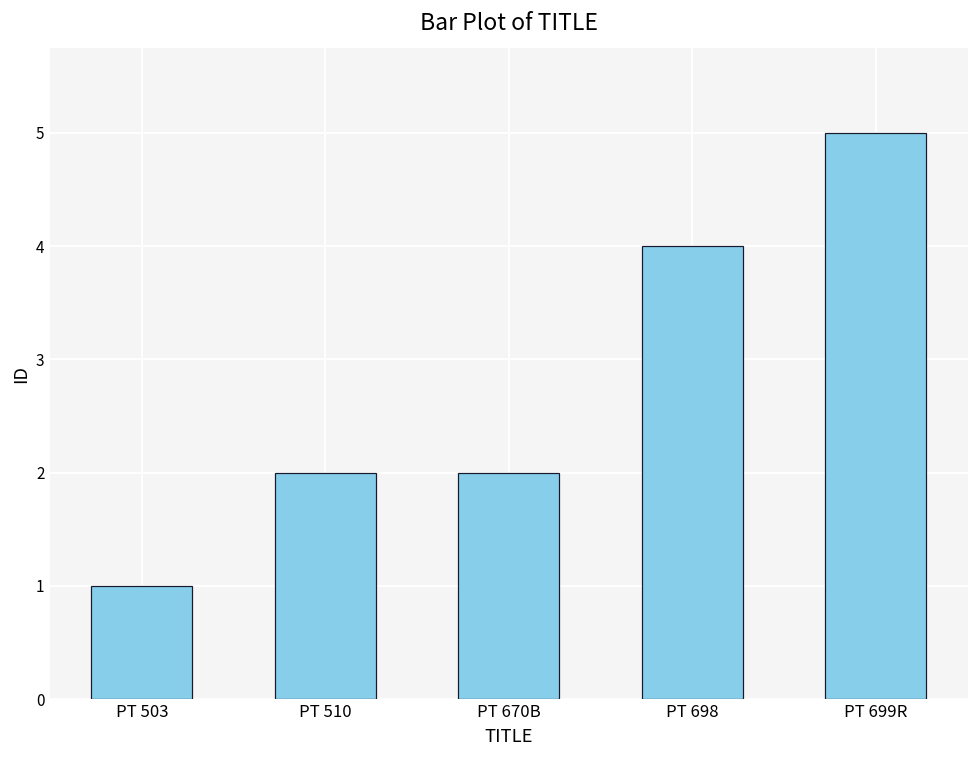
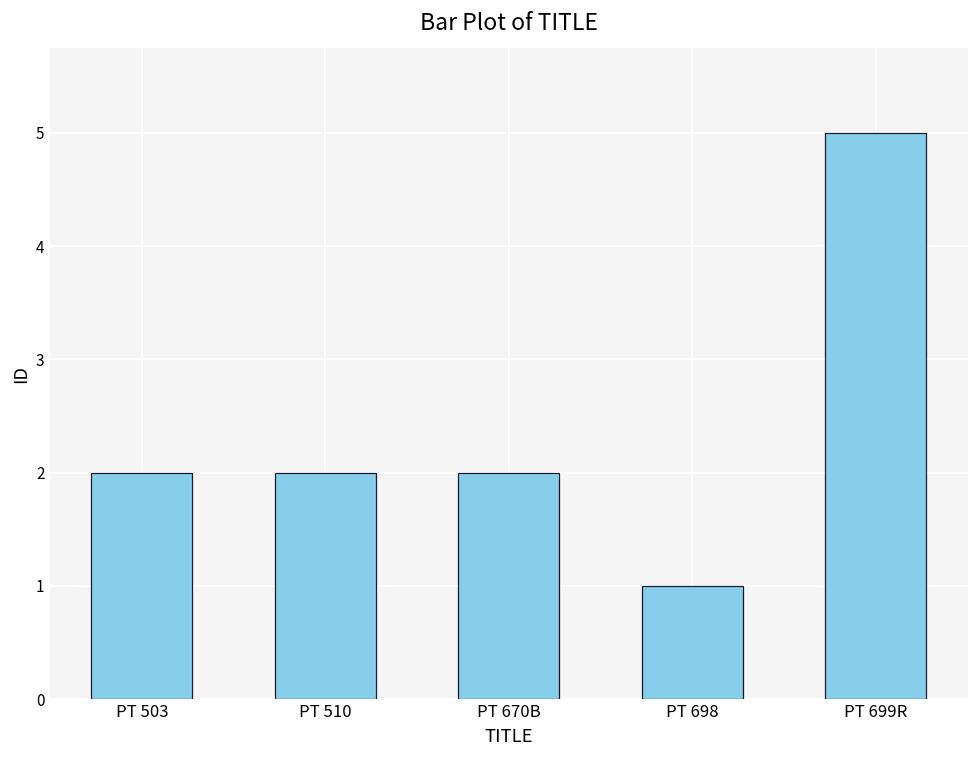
PT 503: 1 -> 2
PT 698: 4 -> 1
